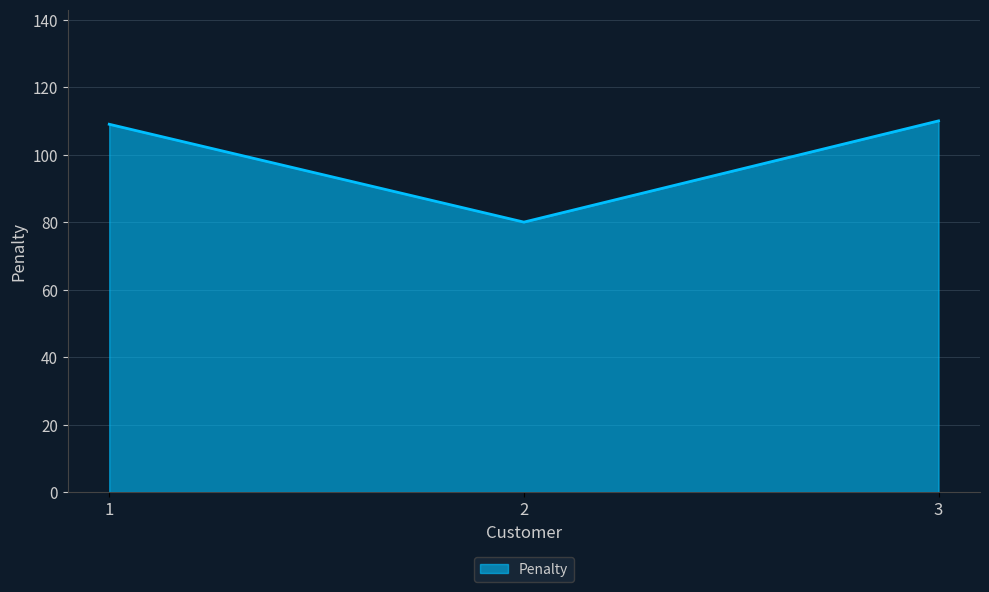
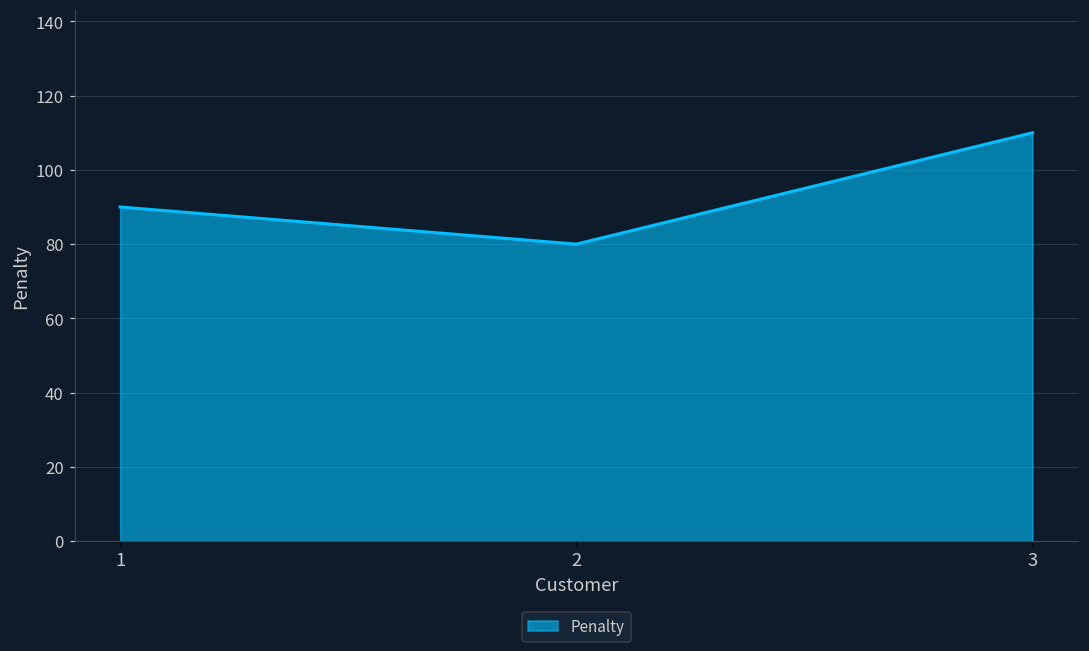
1: 109 -> 90
